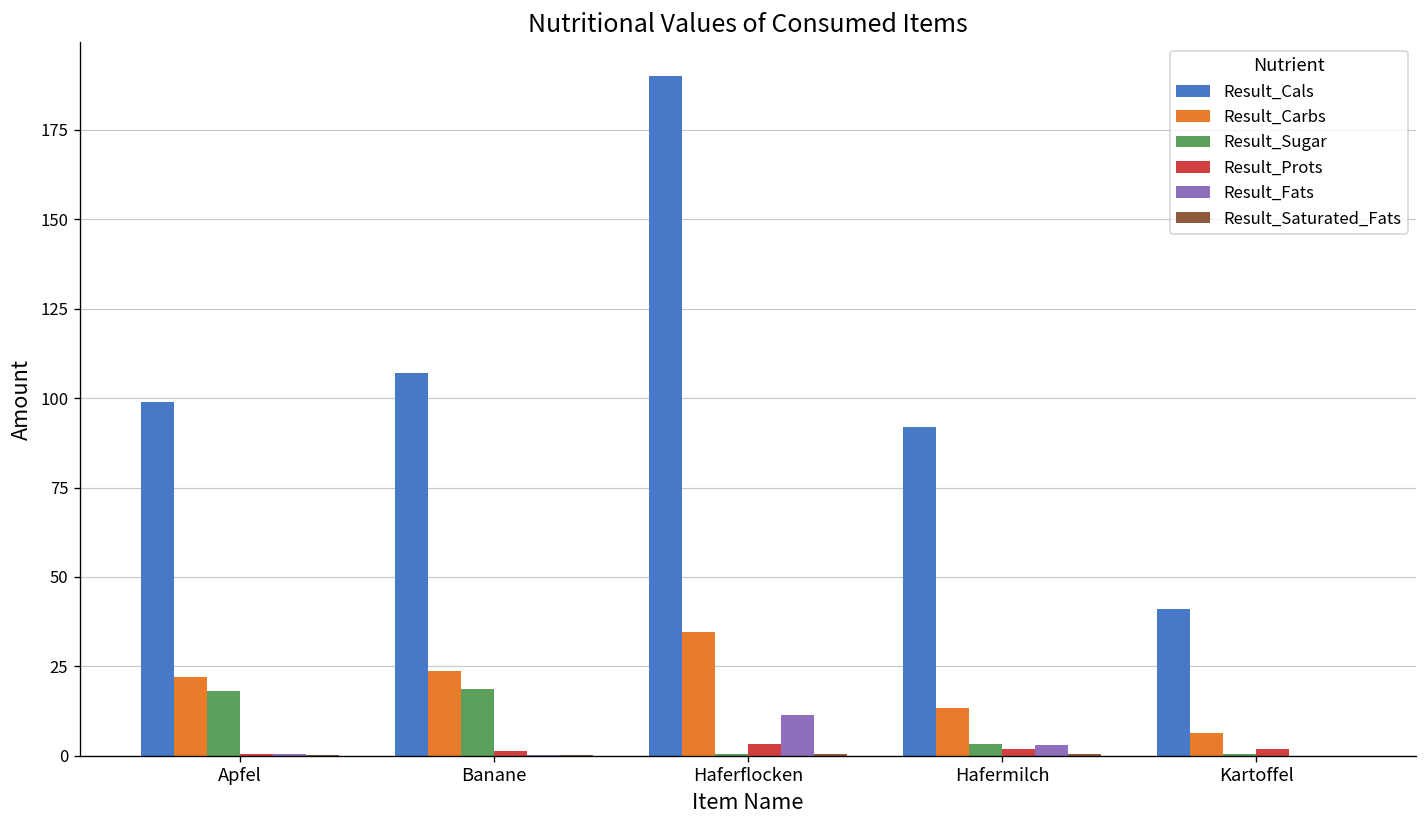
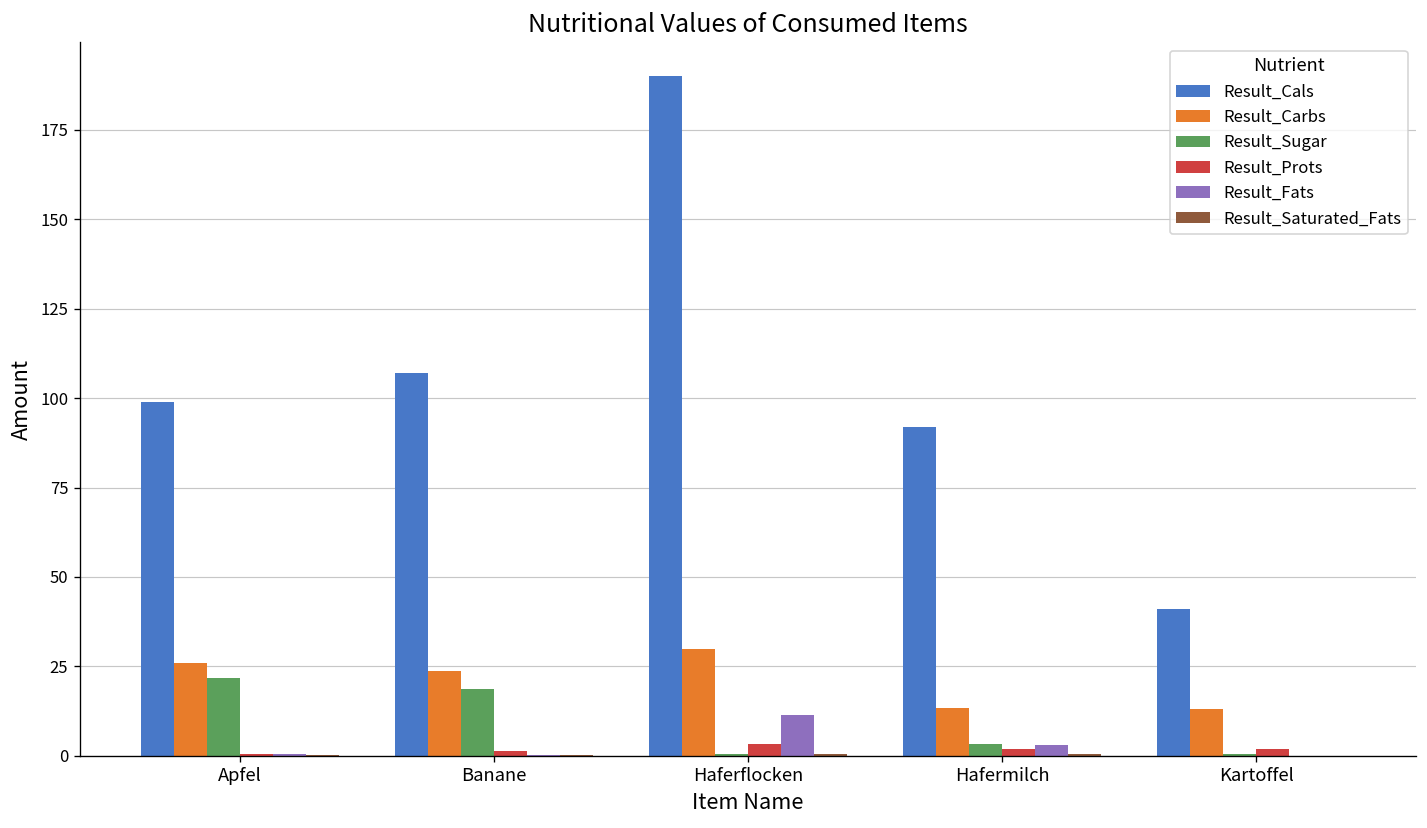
Result_Carbs, Apfel: 22 -> 26
Result_Sugar, Apfel: 18 -> 22
Result_Carbs, Haferflocken: 35 -> 30
Result_Carbs, Kartoffel: 6 -> 13
